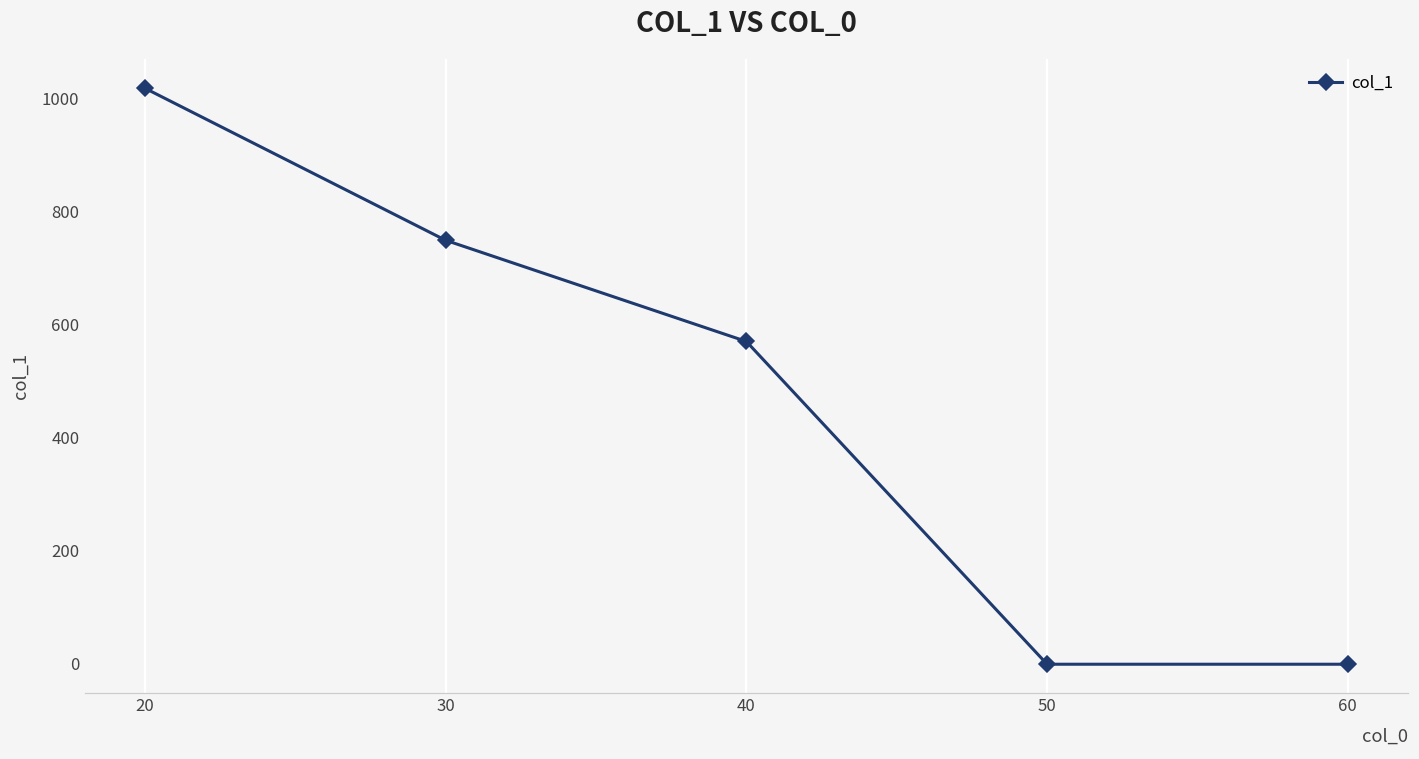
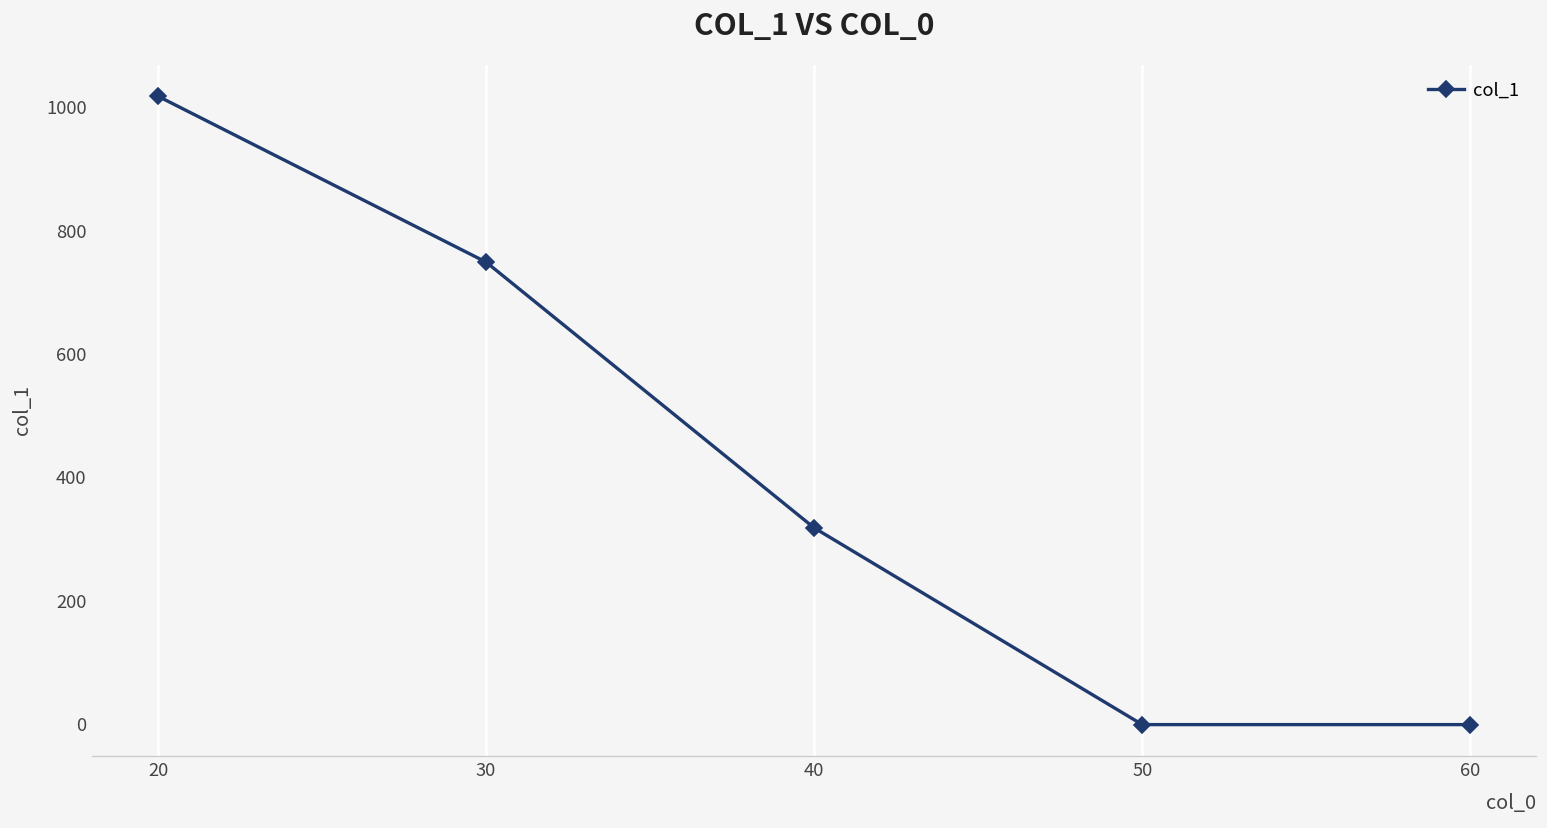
40: 570 -> 320
